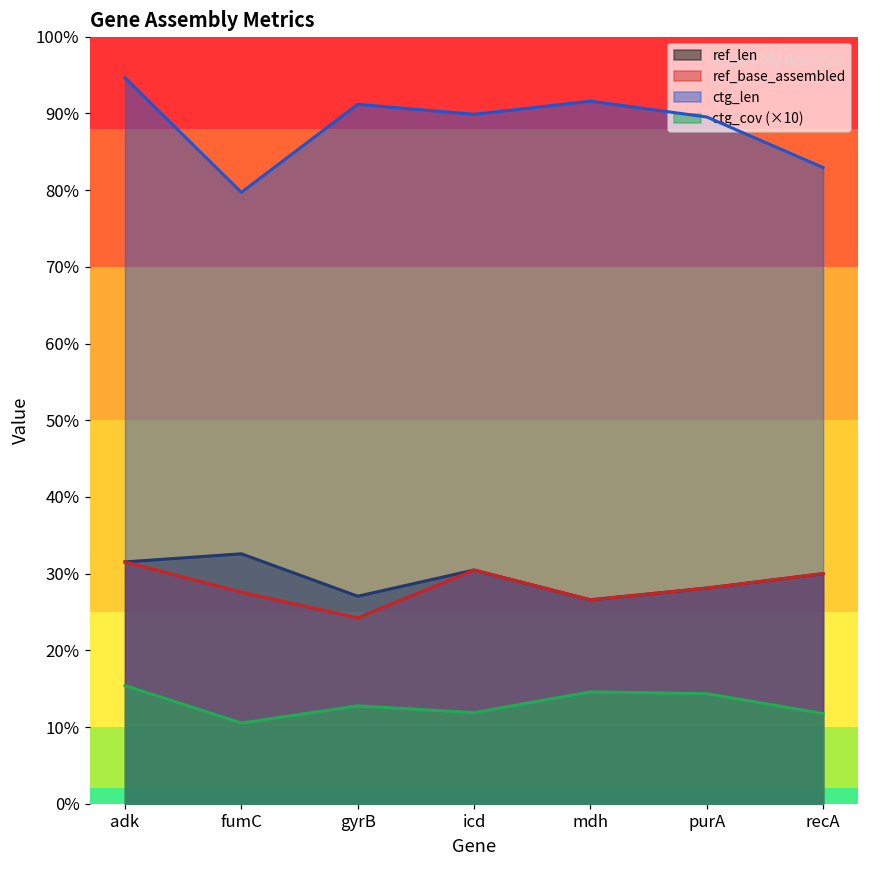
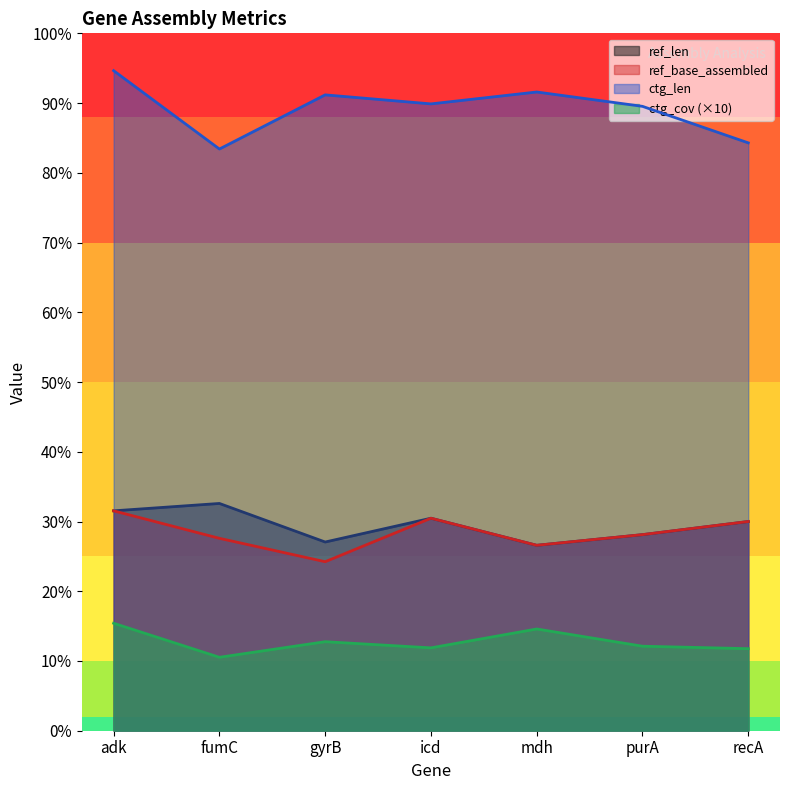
ctg_len, fumC: 80% -> 83%
ctg_cov (×10), purA: 14% -> 12%
ctg_len, recA: 83% -> 84%
